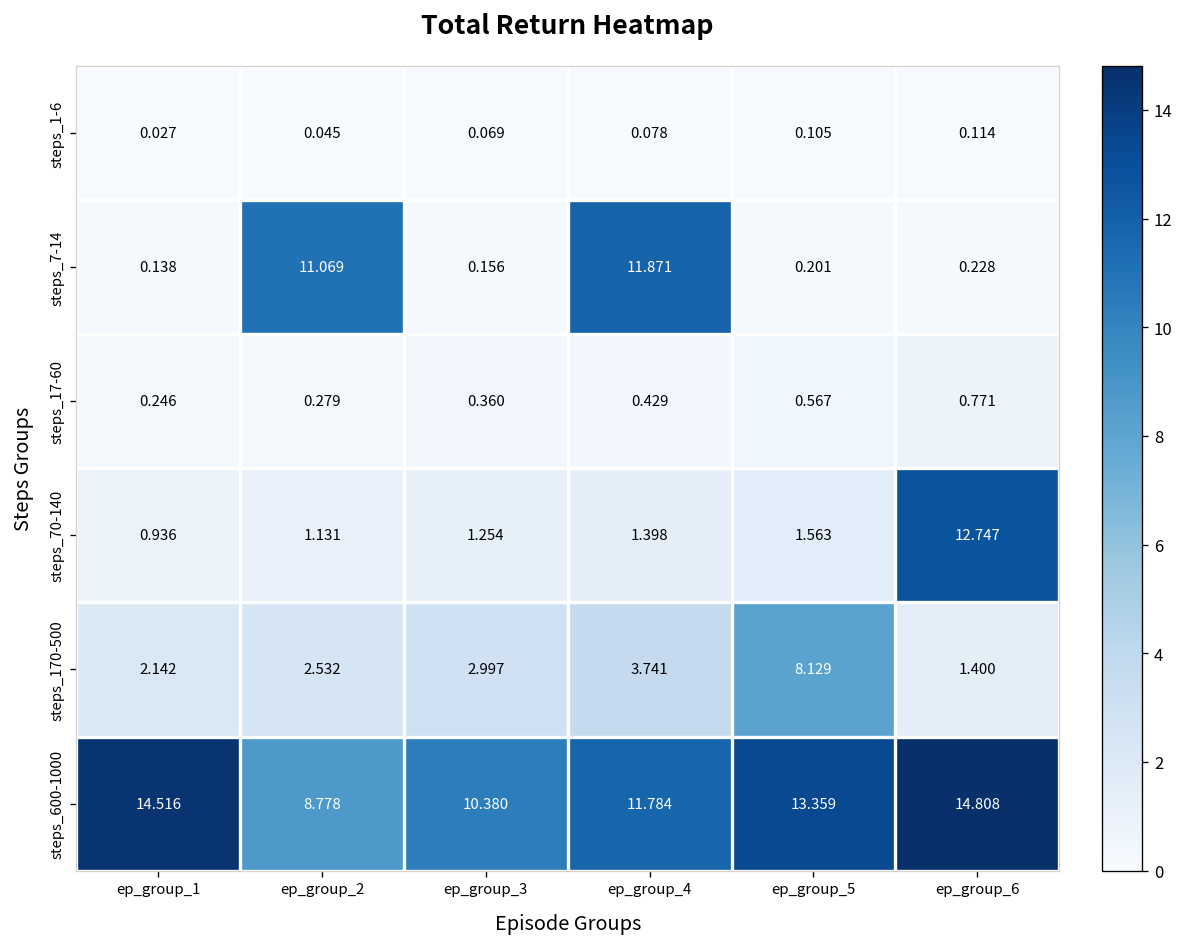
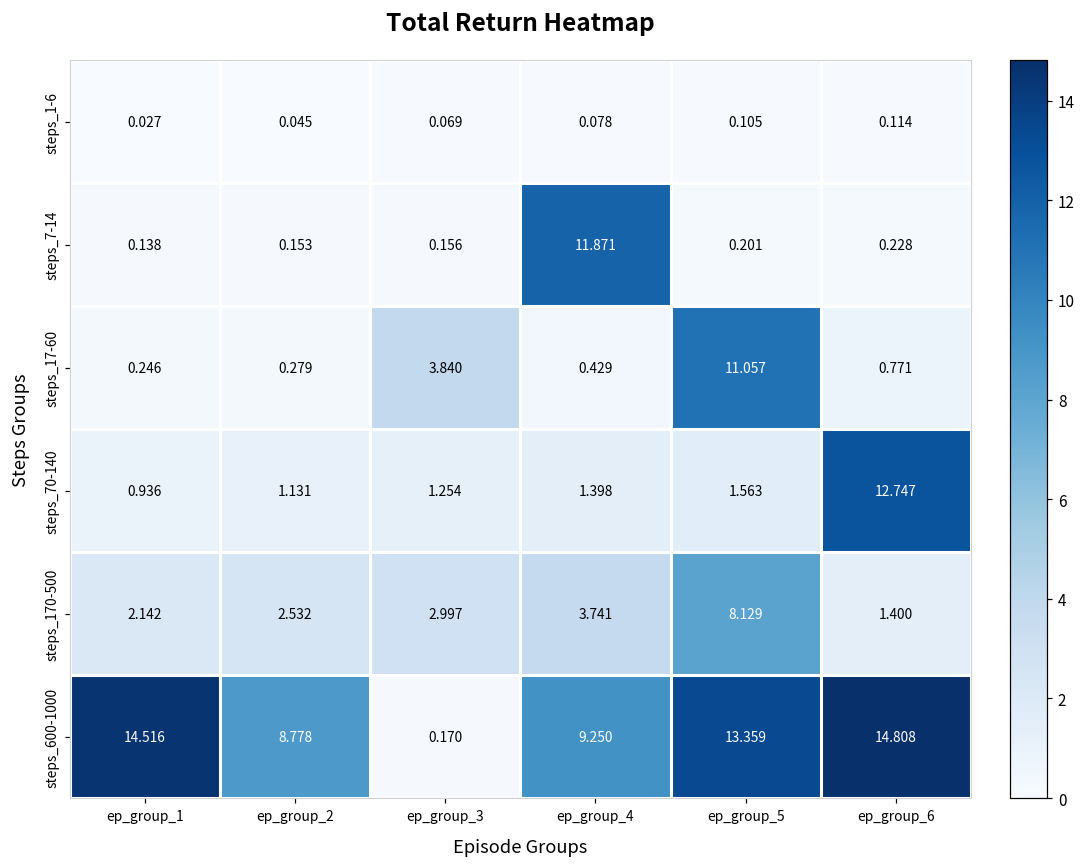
steps_7-14, ep_group_2: 11.069 -> 0.153
steps_17-60, ep_group_3: 0.360 -> 3.840
steps_17-60, ep_group_5: 0.567 -> 11.057
steps_600-1000, ep_group_3: 10.380 -> 0.170
steps_600-1000, ep_group_4: 11.784 -> 9.250
